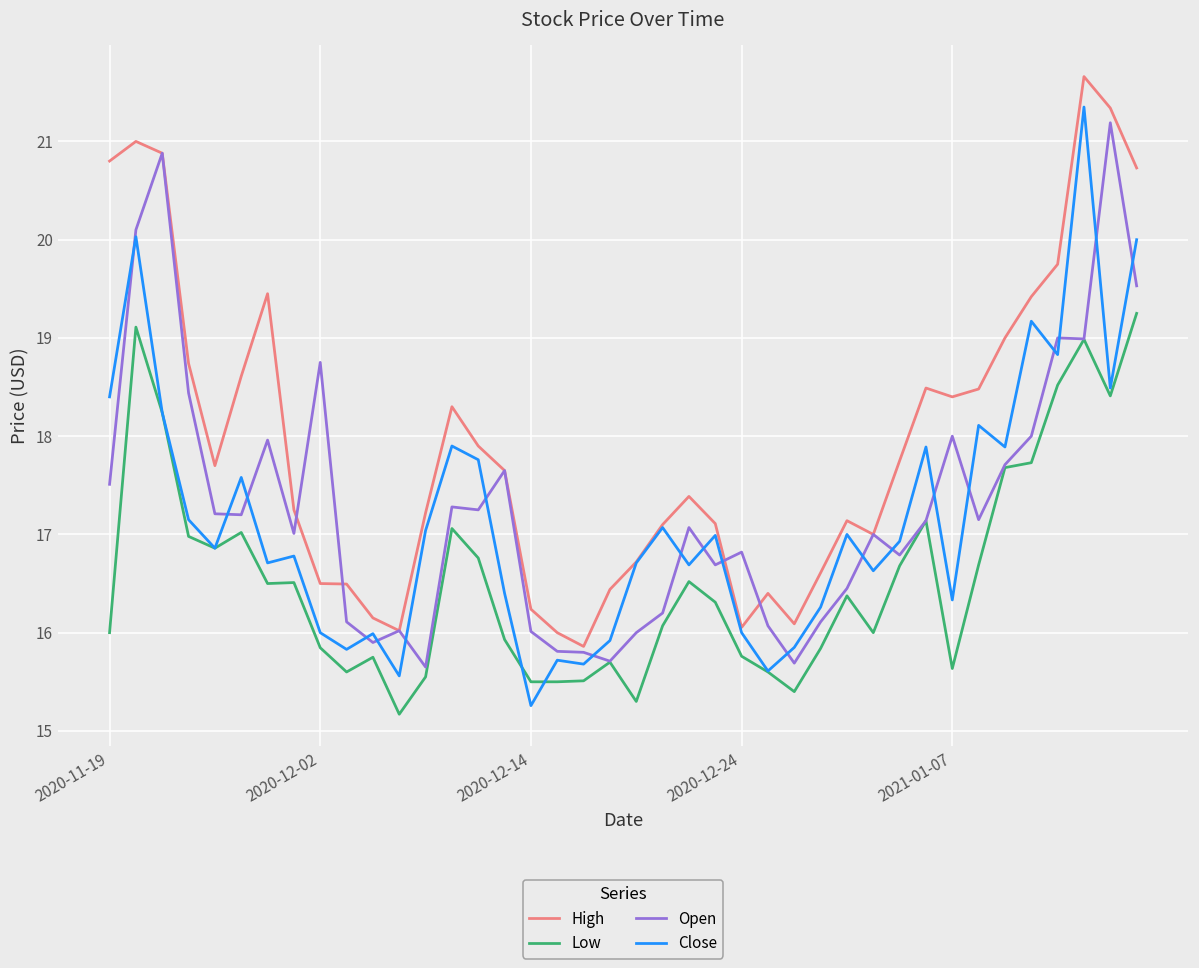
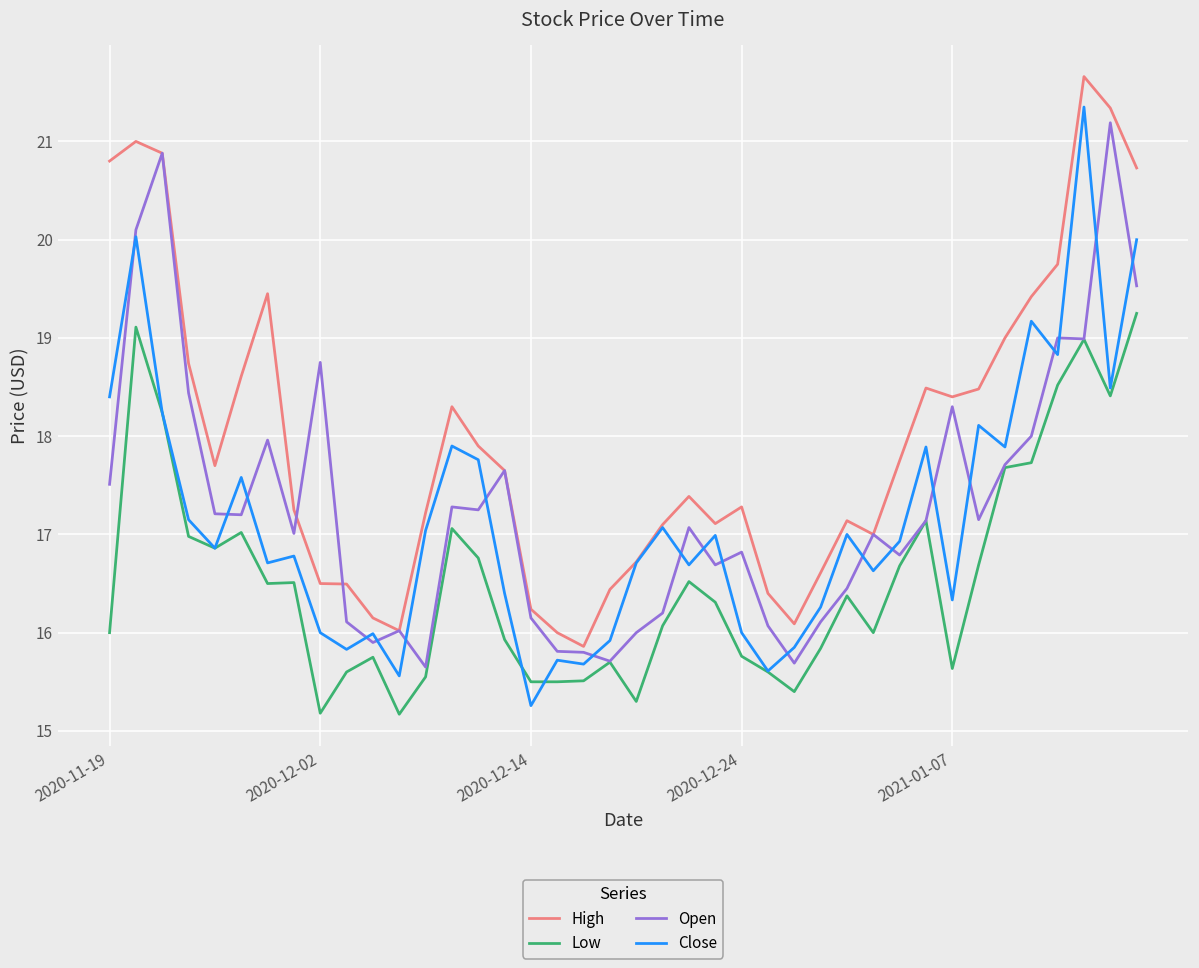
Low, 2020-12-02: 15.8 -> 15.2
Open, 2020-12-14: 16.0 -> 16.1
High, 2020-12-24: 16.1 -> 17.3
Open, 2021-01-07: 18.0 -> 18.3
